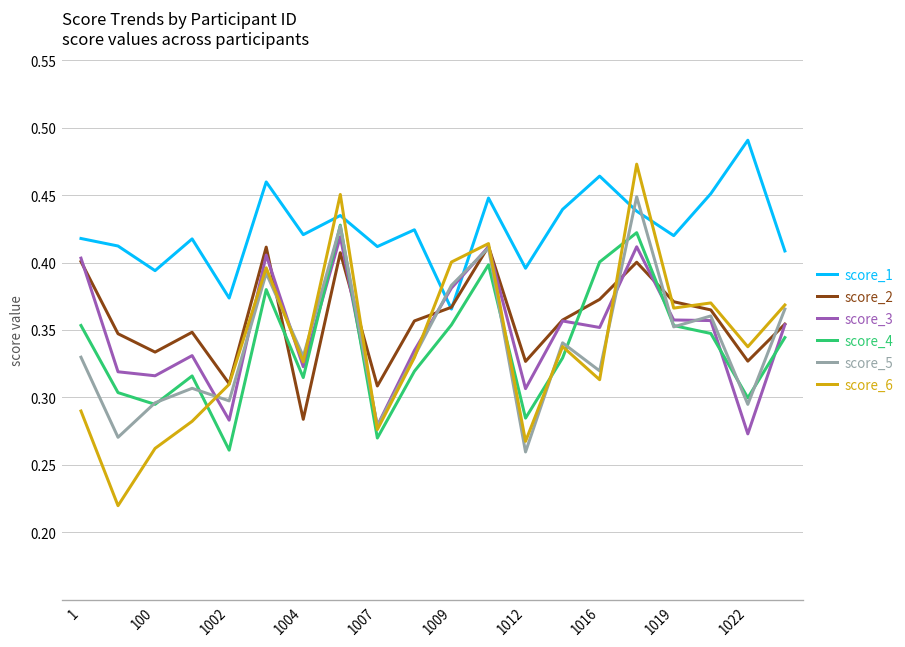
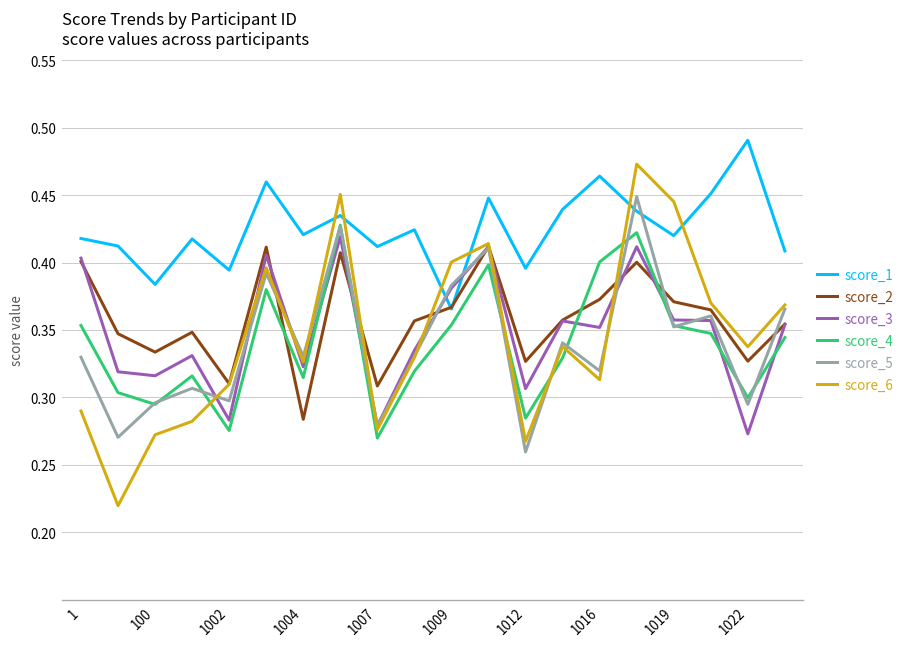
score_1, 100: 0.394 -> 0.384
score_6, 100: 0.262 -> 0.272
score_1, 1002: 0.374 -> 0.394
score_4, 1002: 0.261 -> 0.275
score_6, 1019: 0.366 -> 0.445
